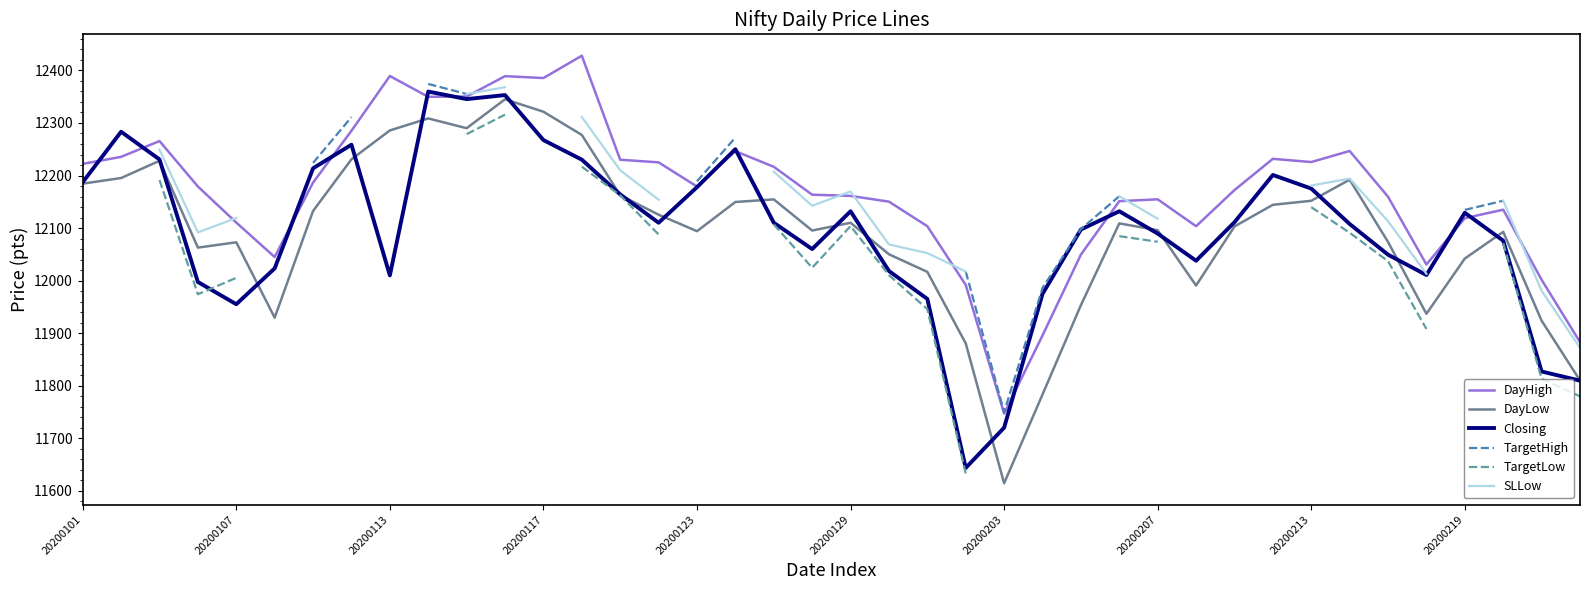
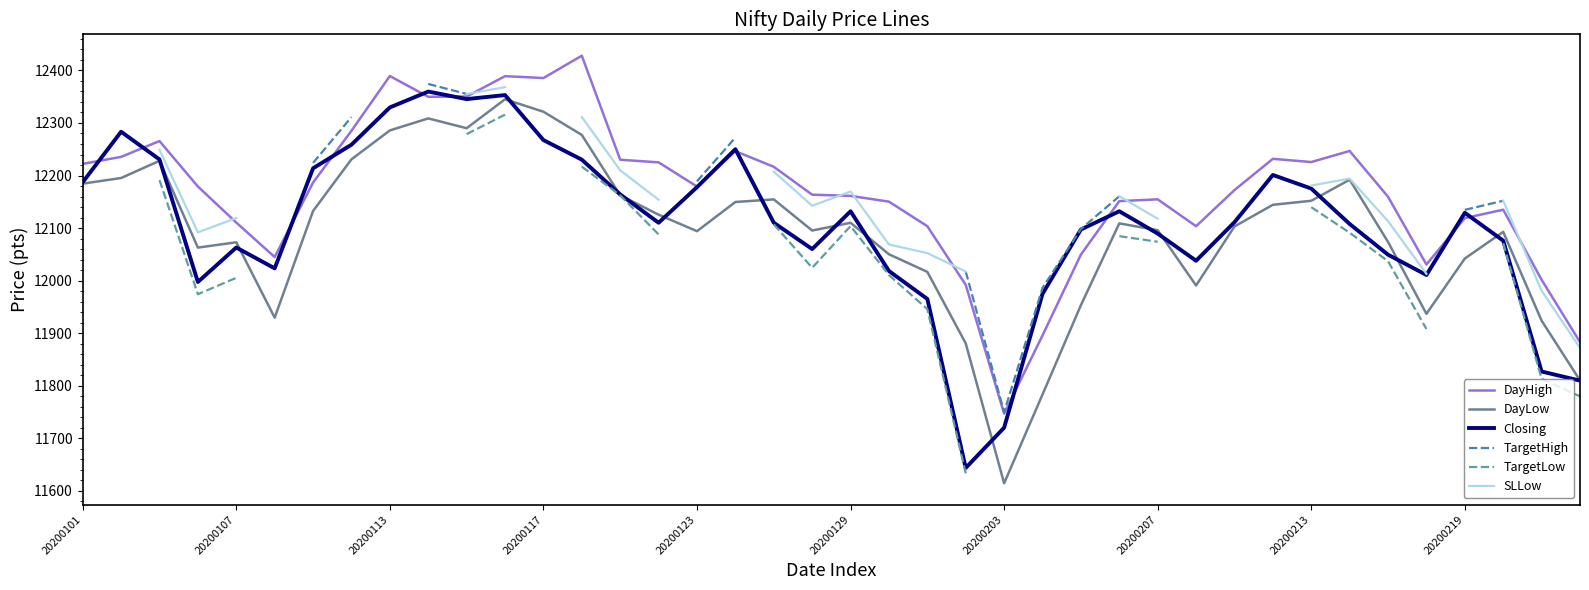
Closing, 20200107: 11960 -> 12060
Closing, 20200113: 12010 -> 12330
